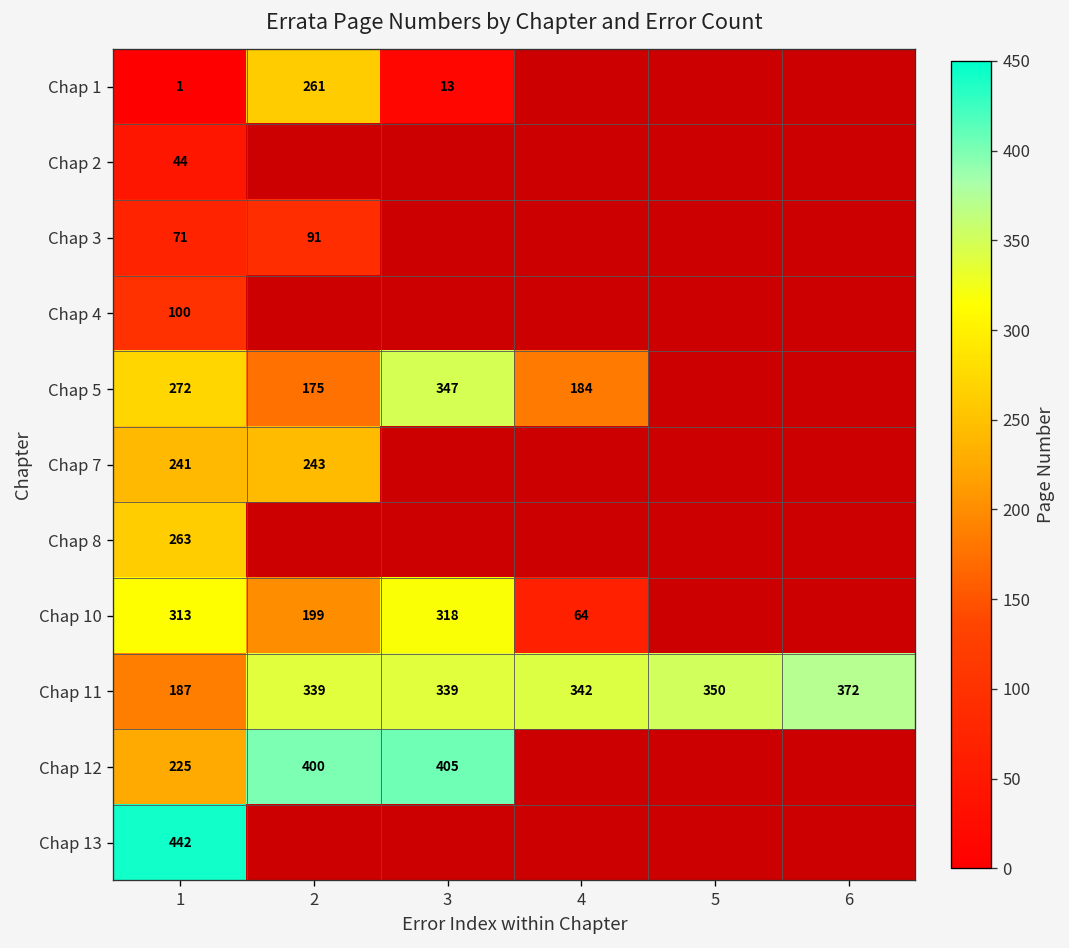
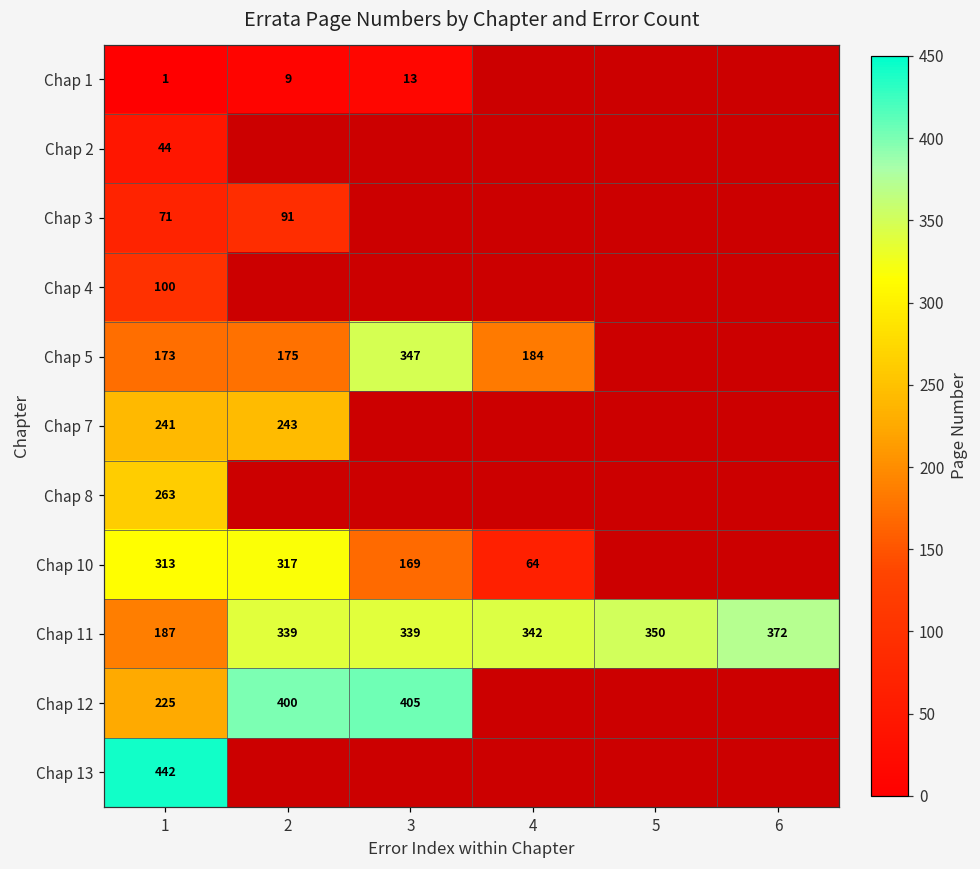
Chap 1, 2: 261 -> 9
Chap 5, 1: 272 -> 173
Chap 10, 2: 199 -> 317
Chap 10, 3: 318 -> 169
